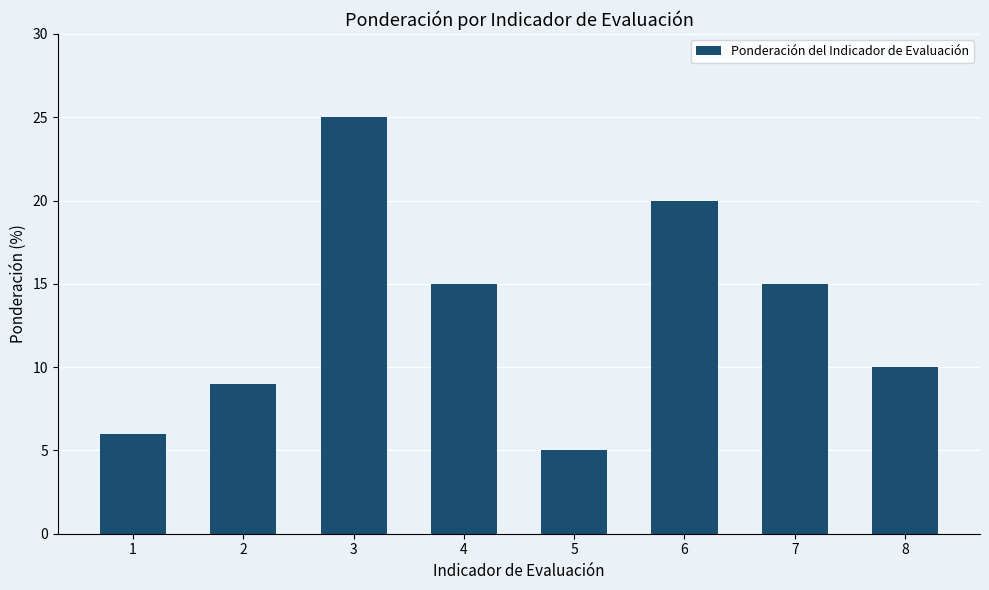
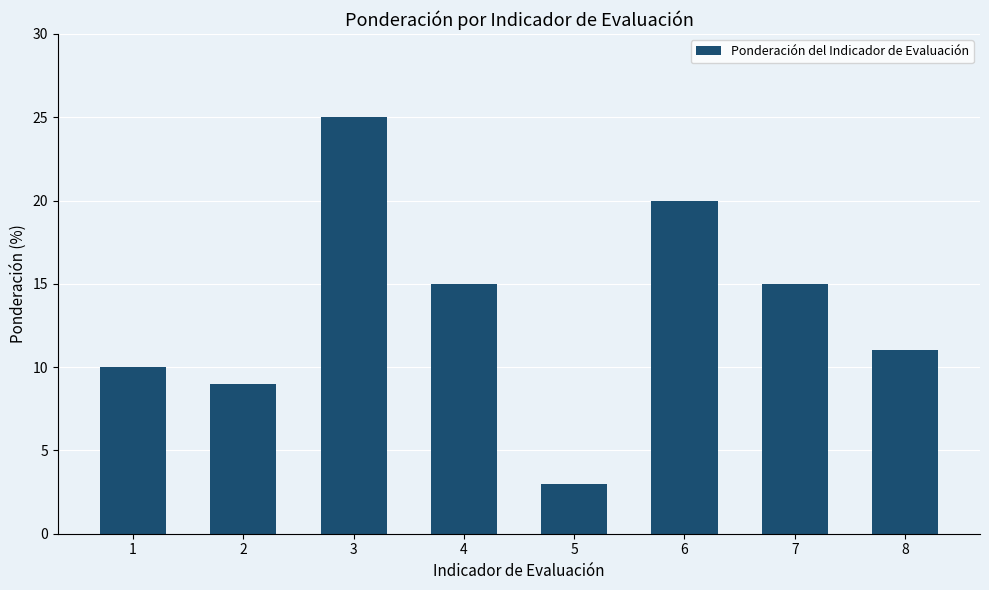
1: 6 -> 10
5: 5 -> 3
8: 10 -> 11
